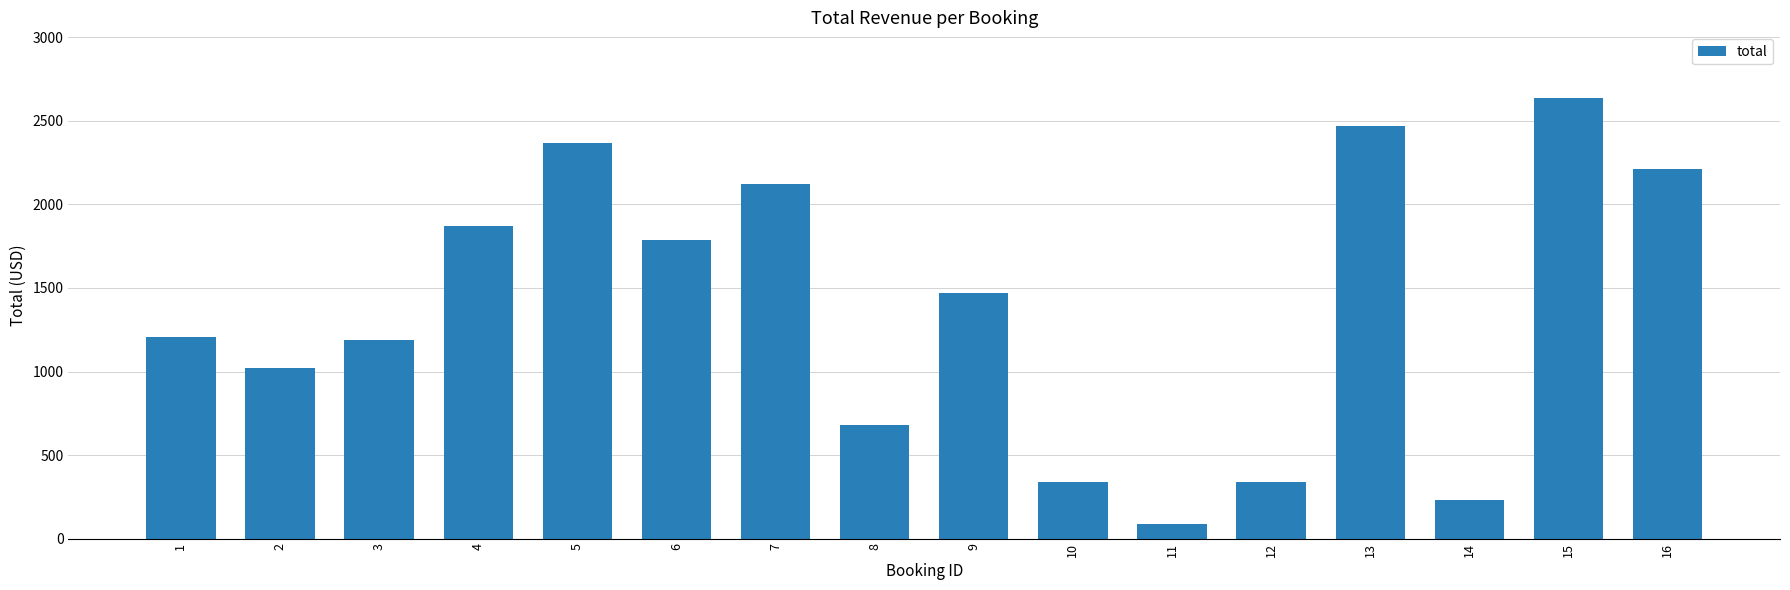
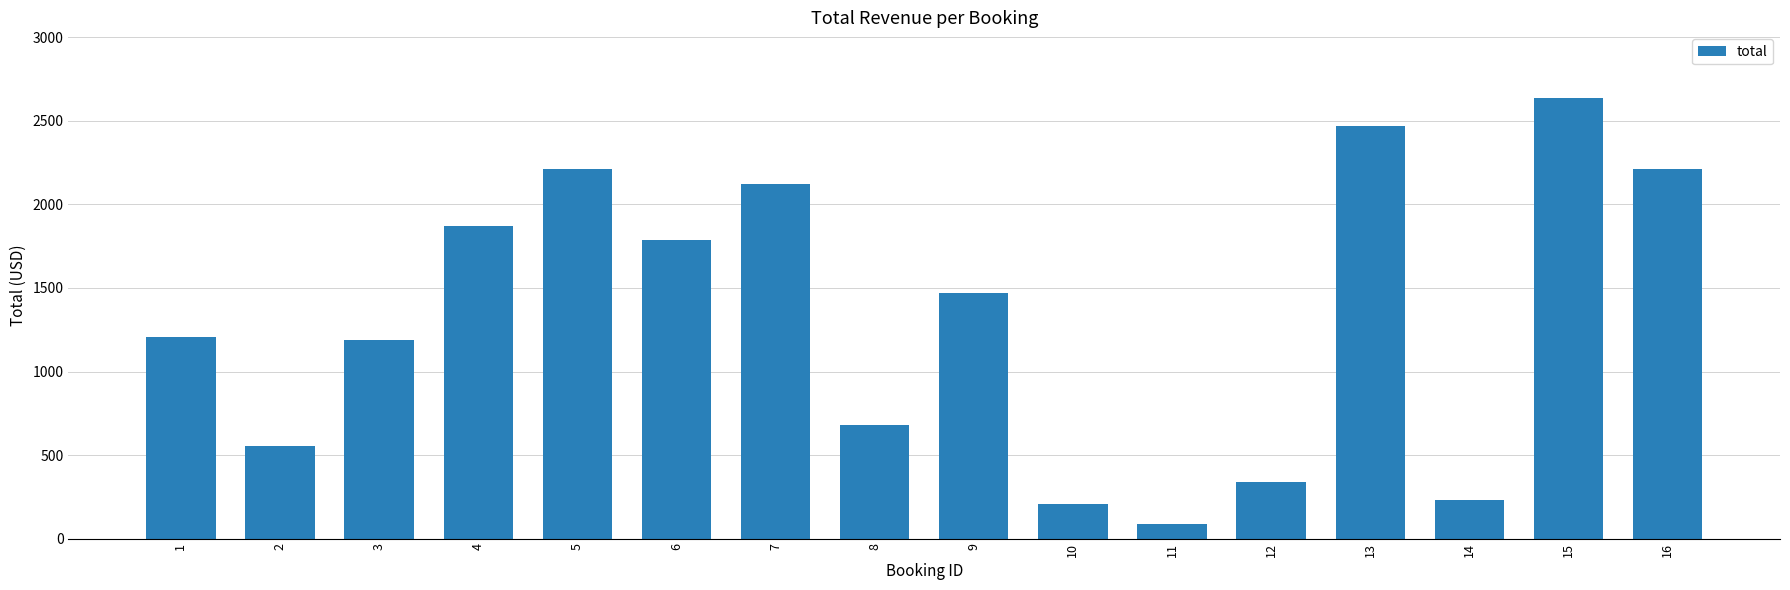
2: 1020 -> 550
5: 2370 -> 2210
10: 340 -> 210
